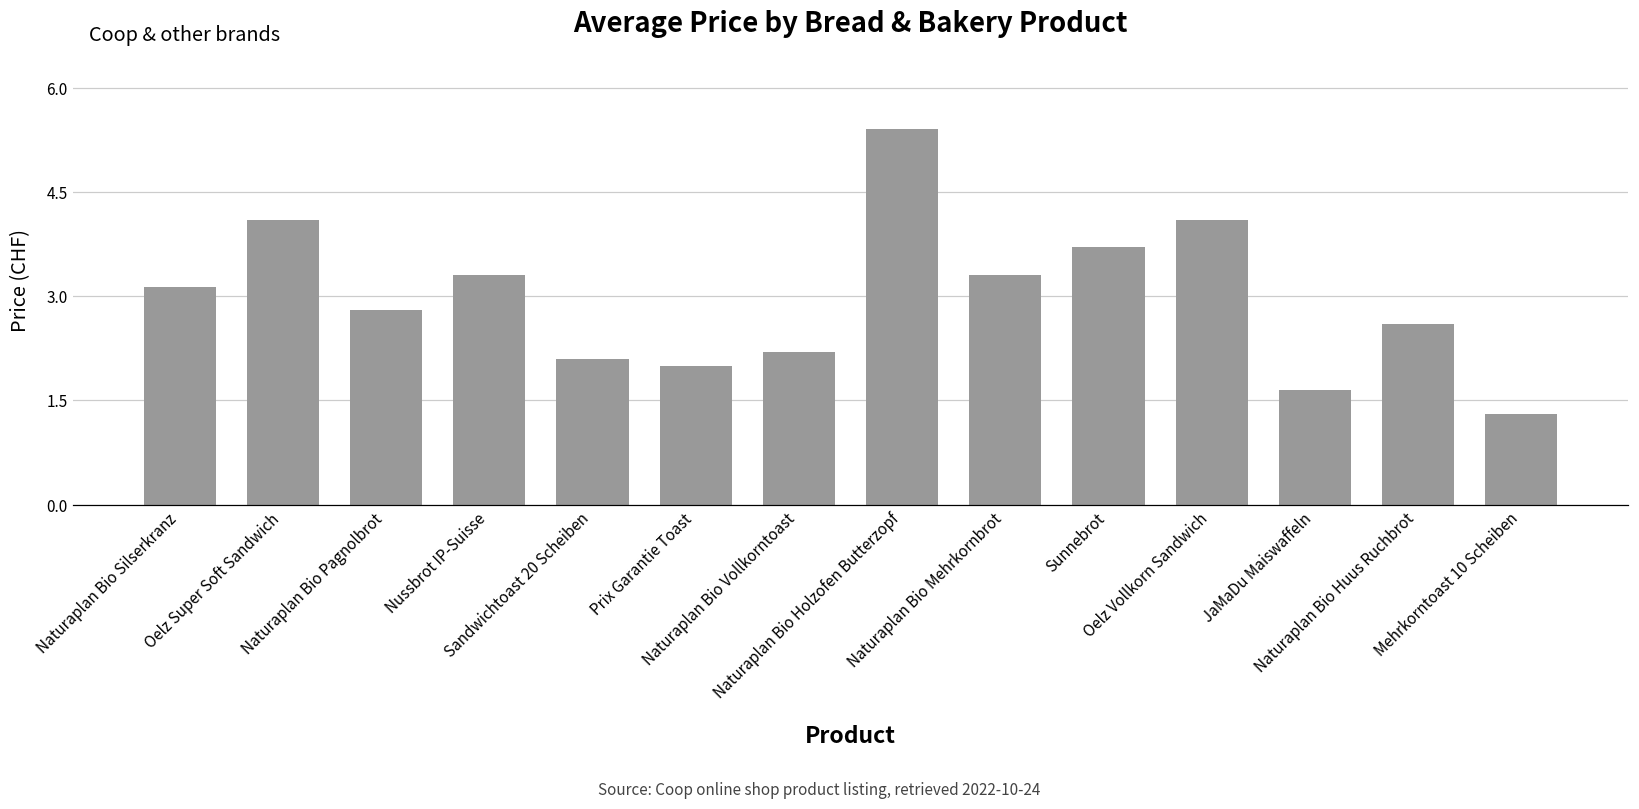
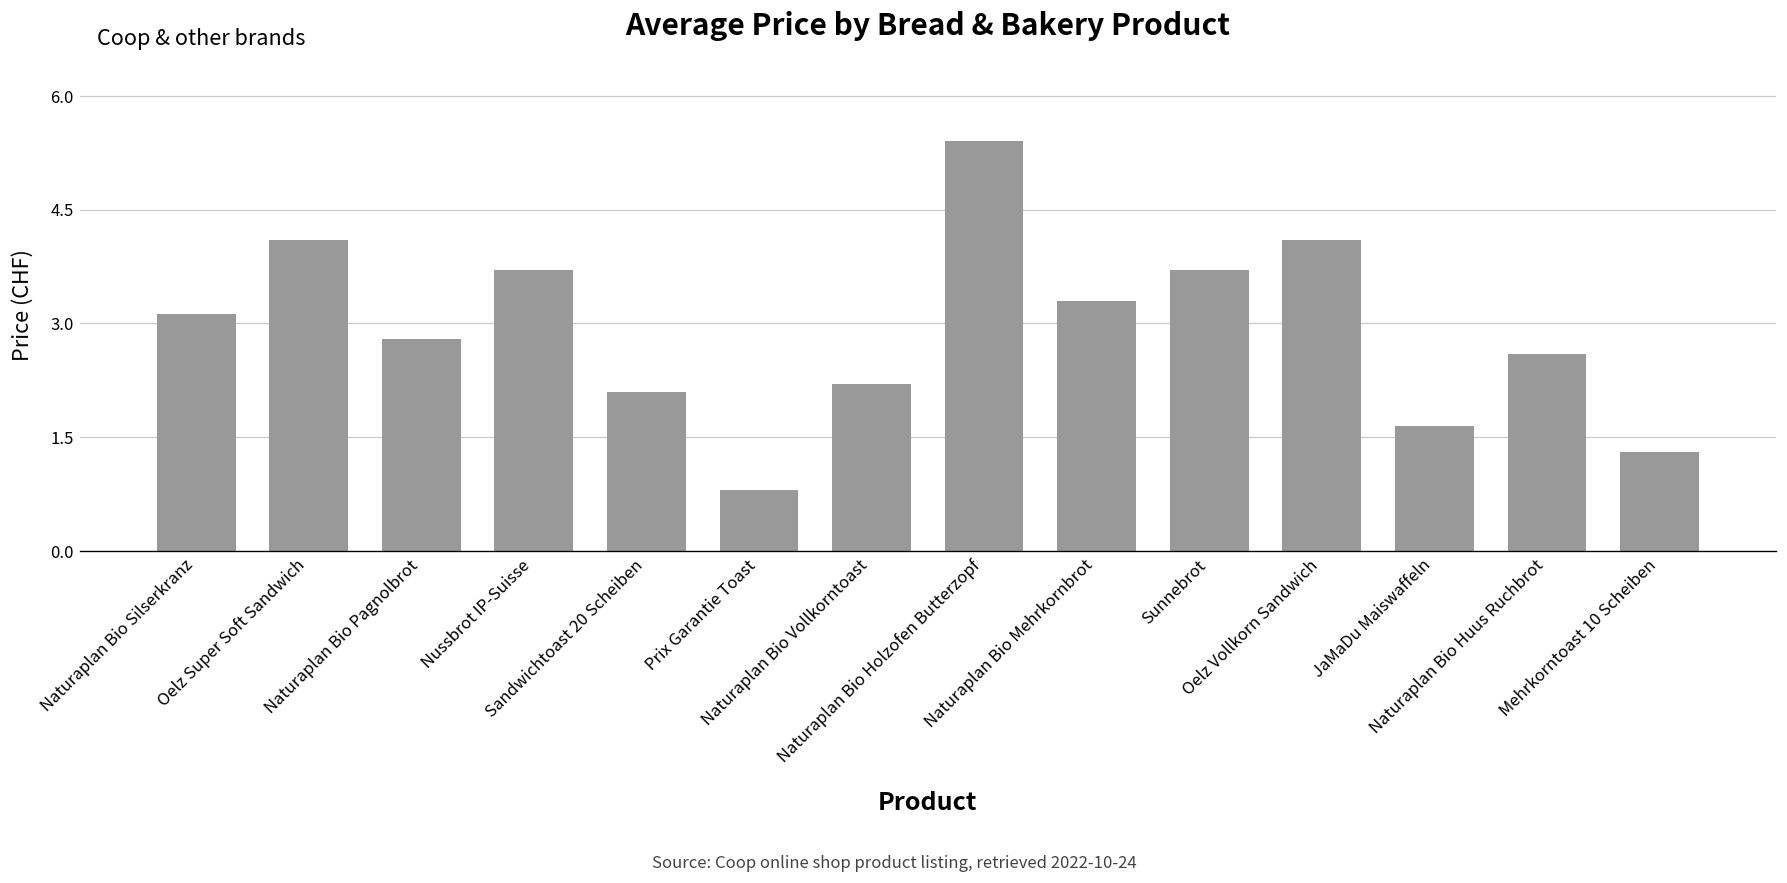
Nussbrot IP-Suisse: 3.3 -> 3.7
Prix Garantie Toast: 2.0 -> 0.8
